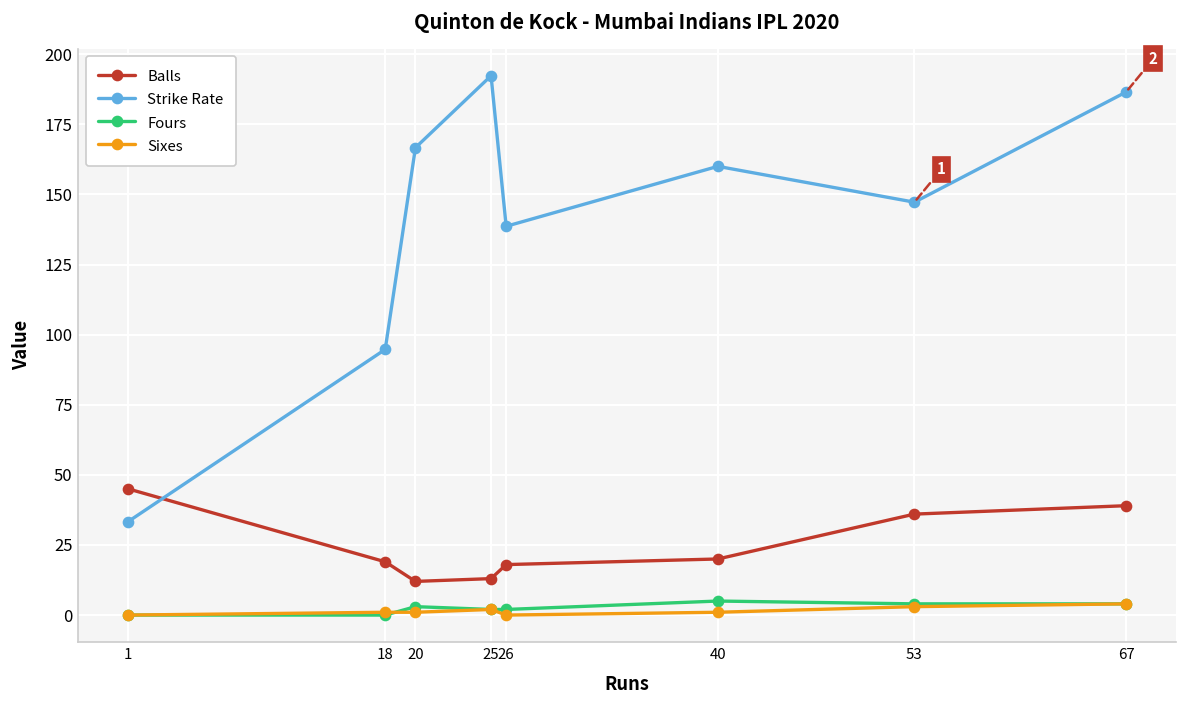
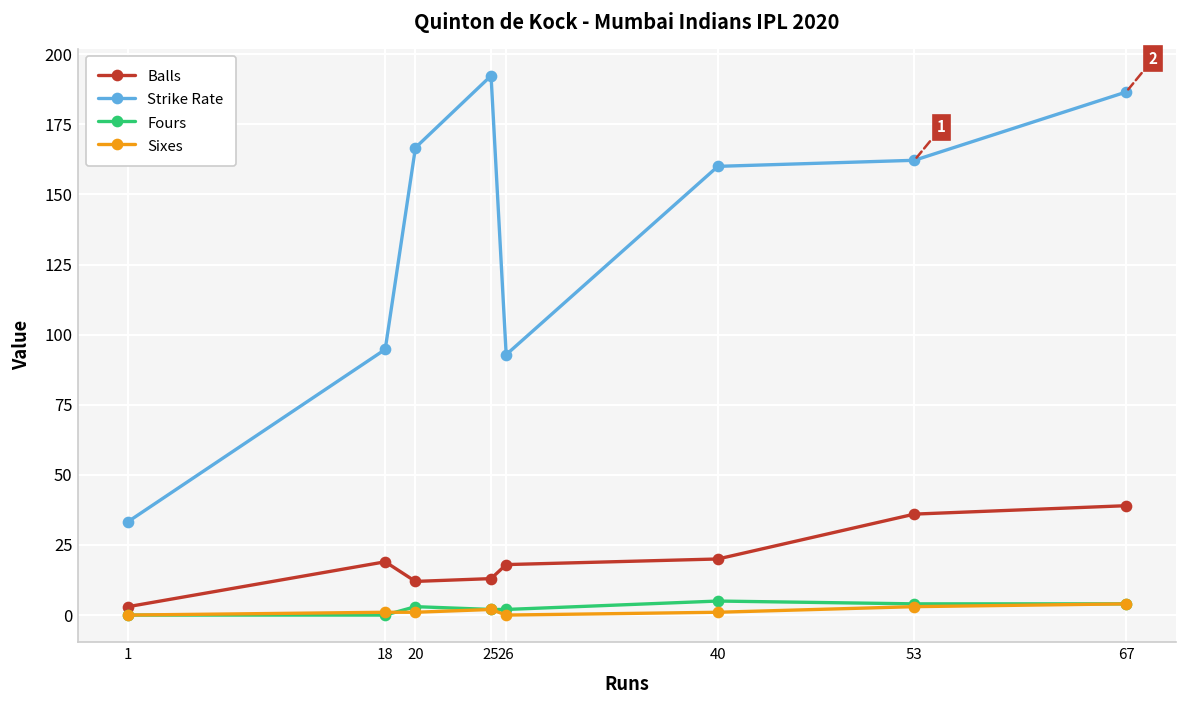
Balls, 1: 45 -> 3
Strike Rate, 26: 139 -> 93
Strike Rate, 53: 147 -> 162
